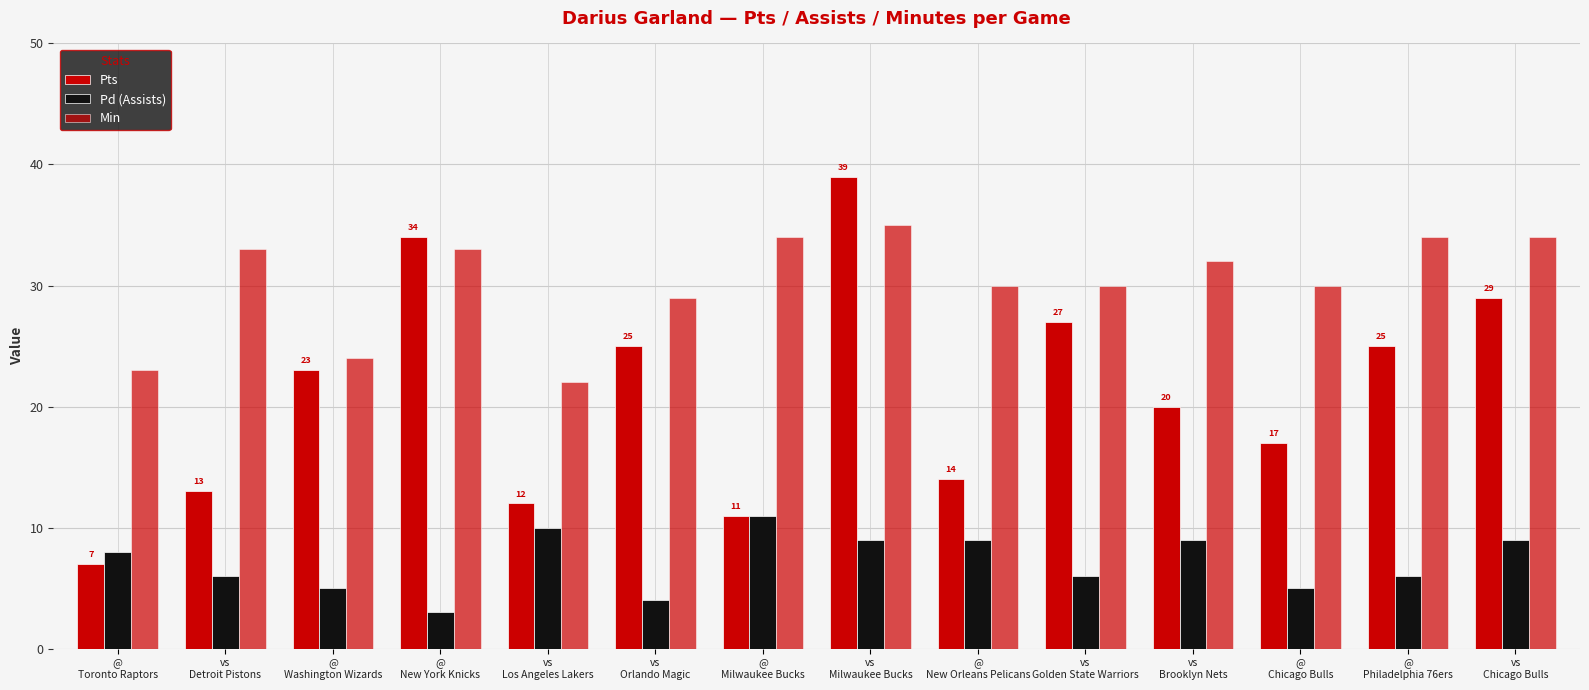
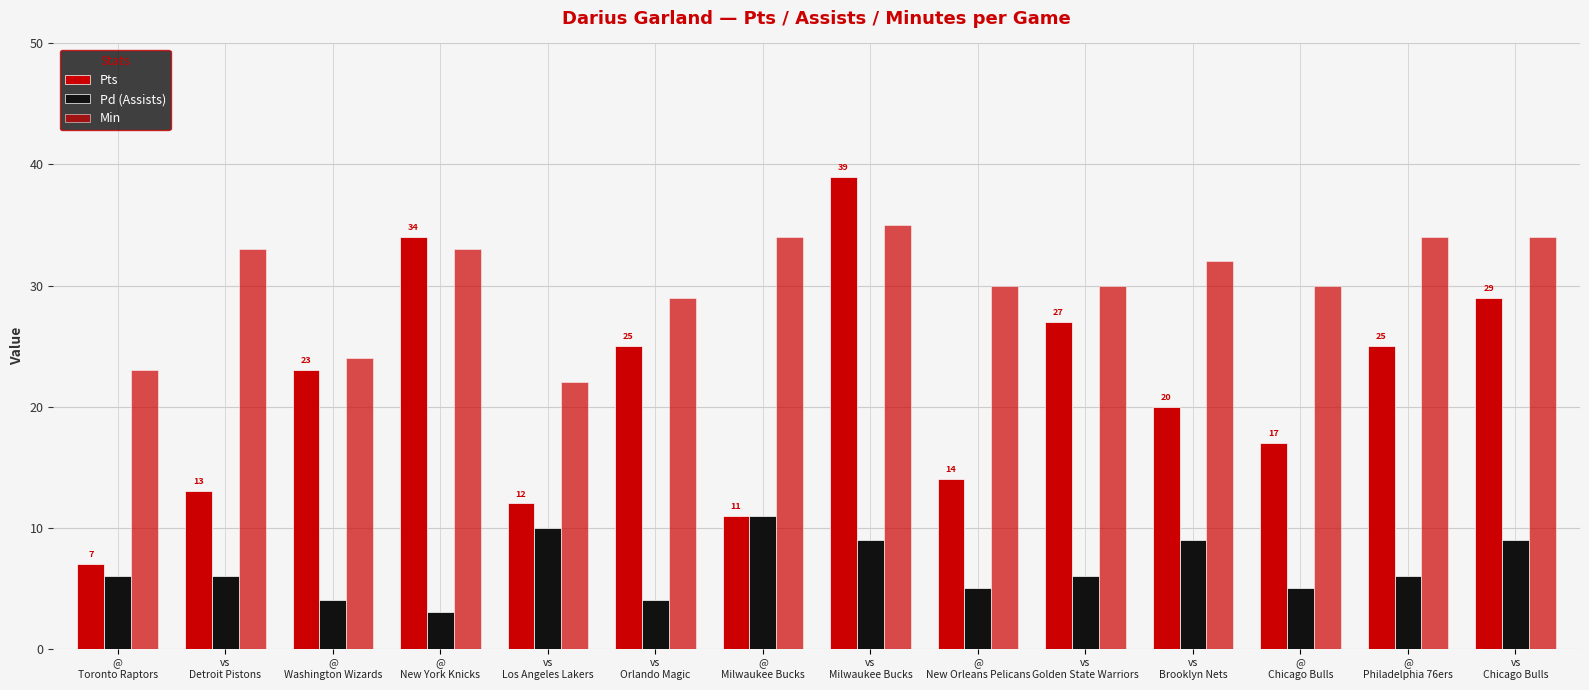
Pd (Assists), @ Toronto Raptors: 8 -> 6
Pd (Assists), @ Washington Wizards: 5 -> 4
Pd (Assists), @ New Orleans Pelicans: 9 -> 5
